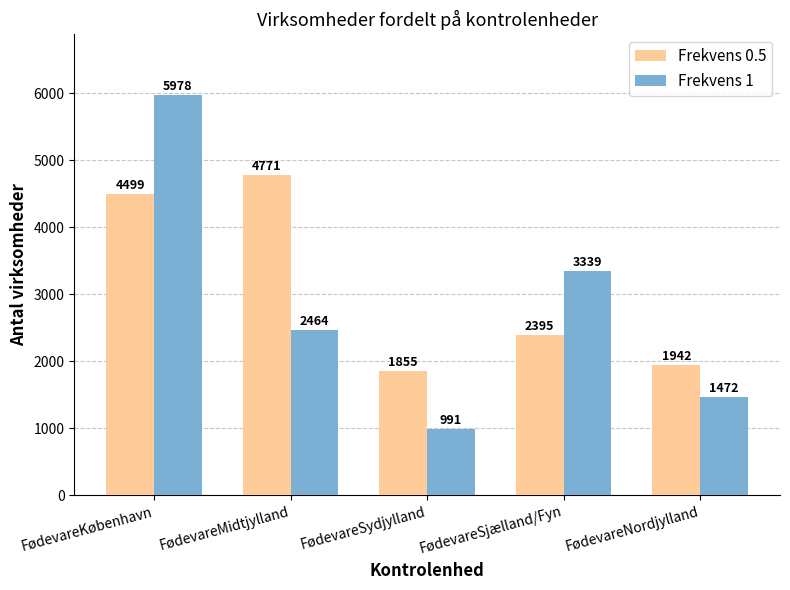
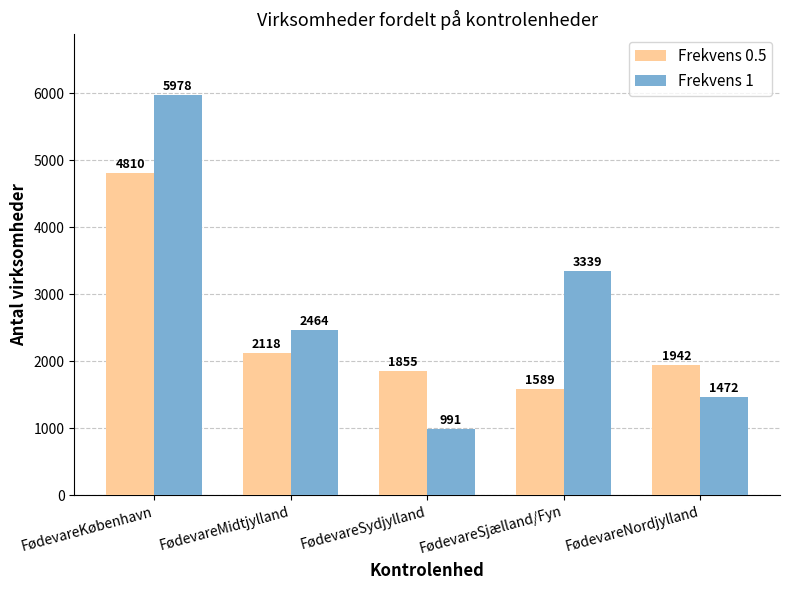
Frekvens 0.5, FødevareKøbenhavn: 4499 -> 4810
Frekvens 0.5, FødevareMidtjylland: 4771 -> 2118
Frekvens 0.5, FødevareSjælland/Fyn: 2395 -> 1589
